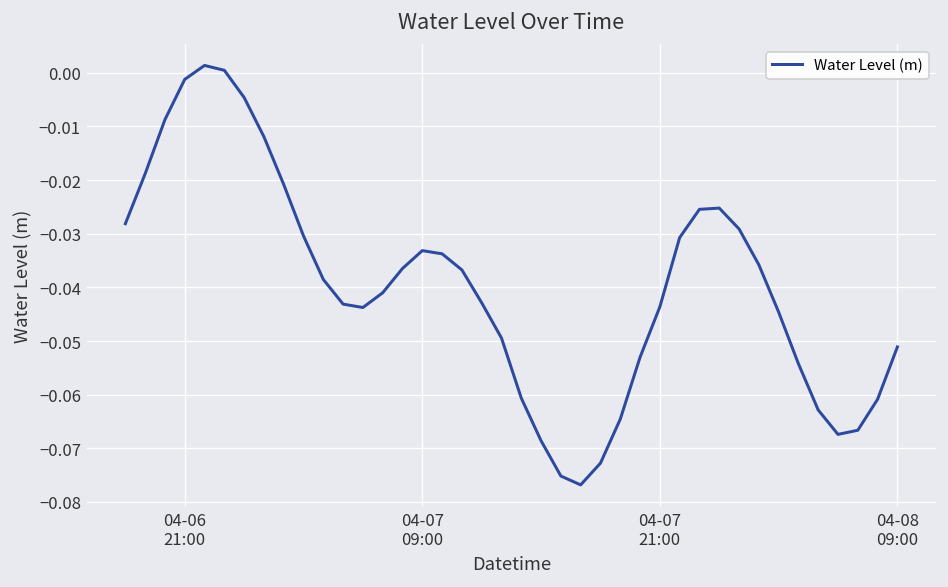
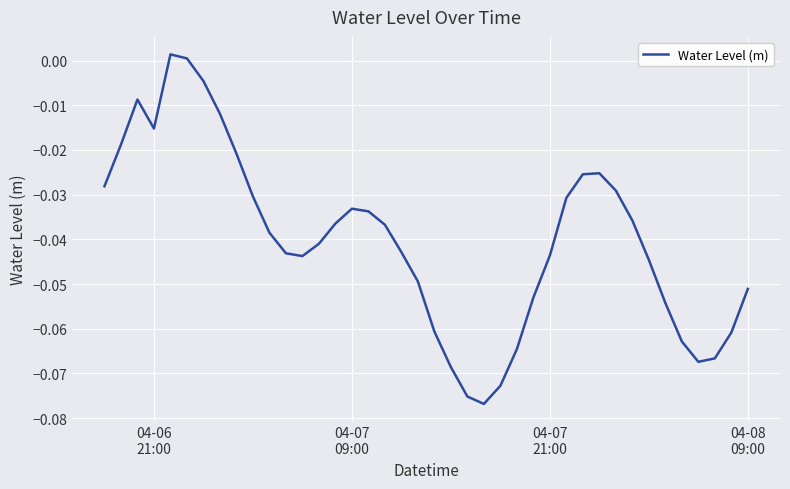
04-06 21:00: -0.001 -> -0.015
